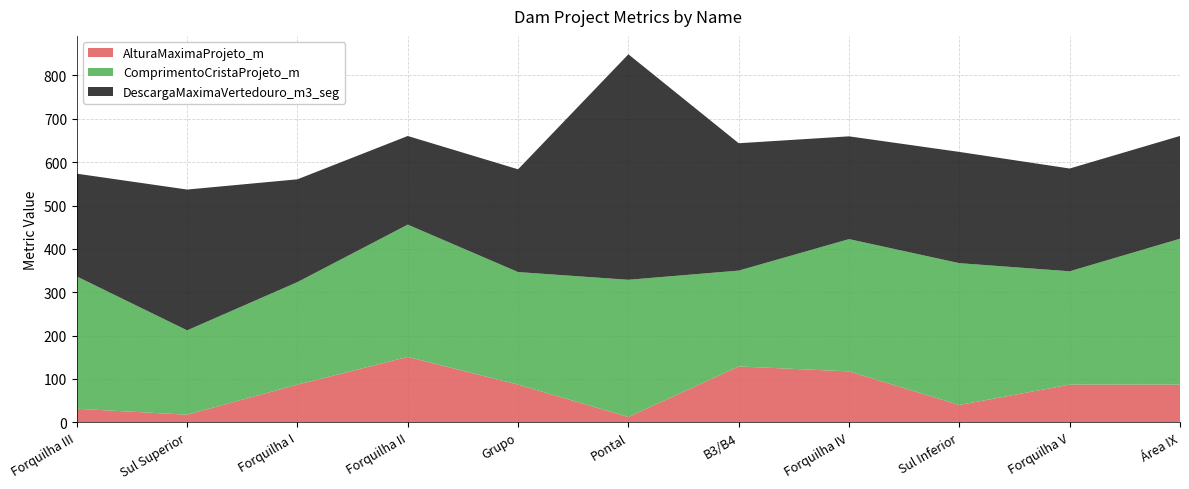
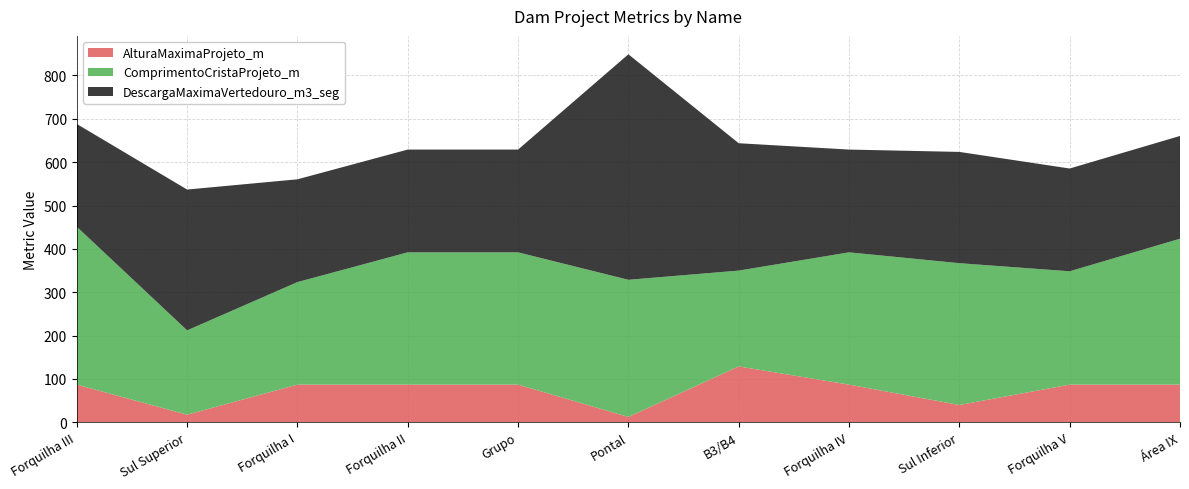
AlturaMaximaProjeto_m, Forquilha III: 30 -> 90
ComprimentoCristaProjeto_m, Forquilha III: 310 -> 360
AlturaMaximaProjeto_m, Forquilha II: 150 -> 90
DescargaMaximaVertedouro_m3_seg, Forquilha II: 200 -> 240
ComprimentoCristaProjeto_m, Grupo: 260 -> 310
AlturaMaximaProjeto_m, Forquilha IV: 120 -> 90
